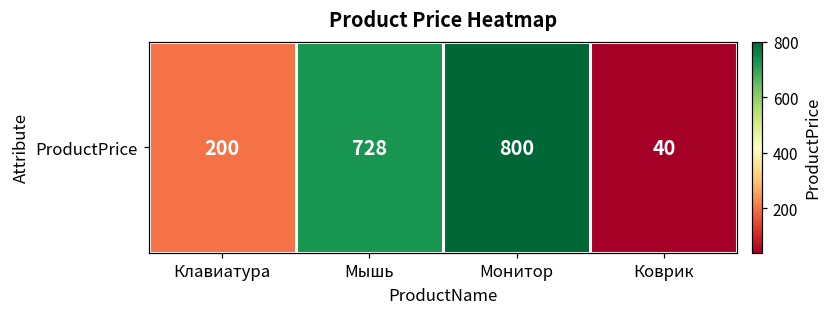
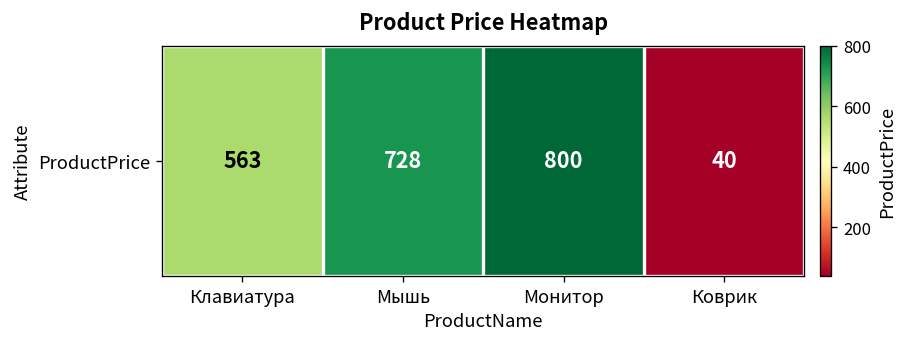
ProductPrice, Клавиатура: 200 -> 563
